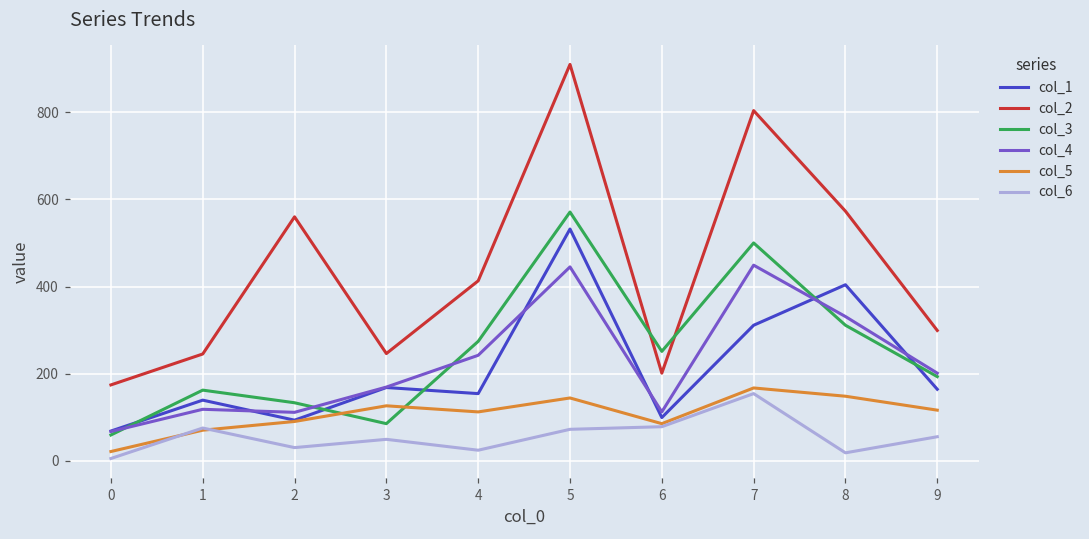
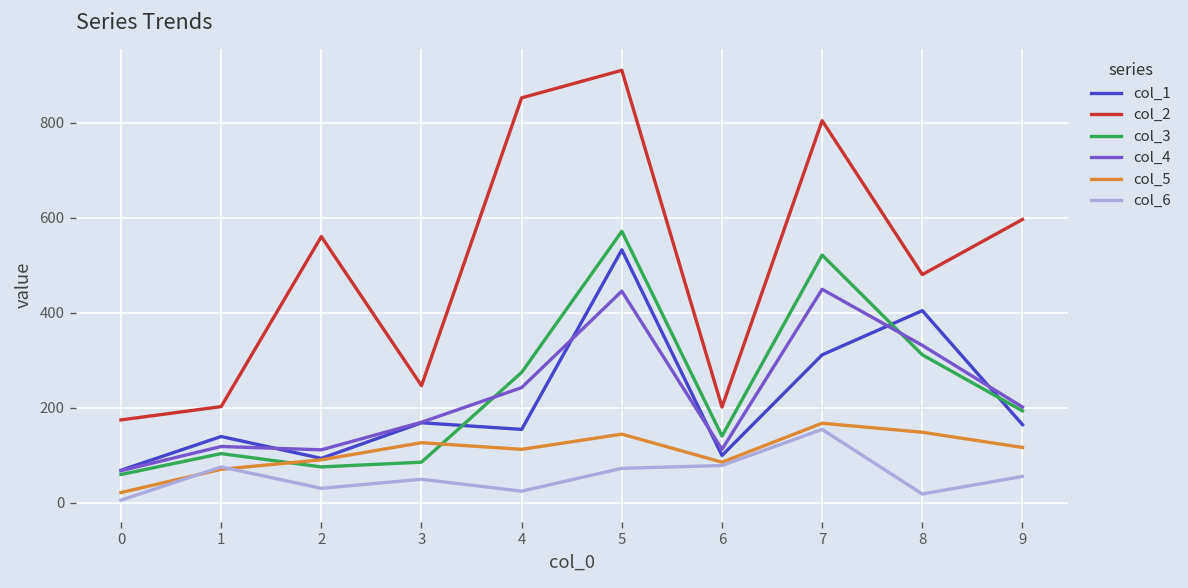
col_2, 1: 250 -> 200
col_3, 1: 160 -> 100
col_3, 2: 130 -> 80
col_2, 4: 410 -> 850
col_3, 6: 250 -> 140
col_3, 7: 500 -> 520
col_2, 8: 570 -> 480
col_2, 9: 300 -> 600
